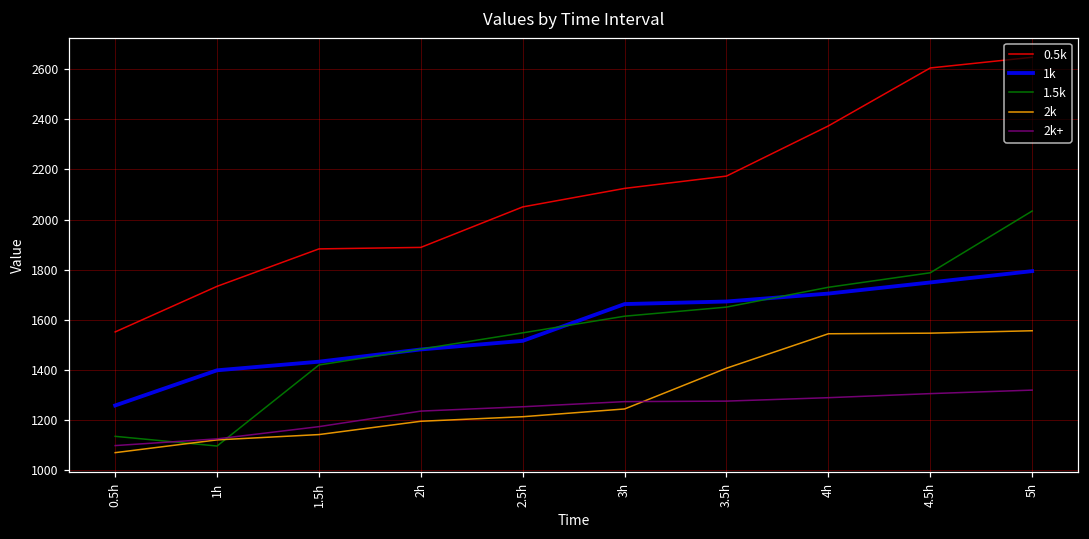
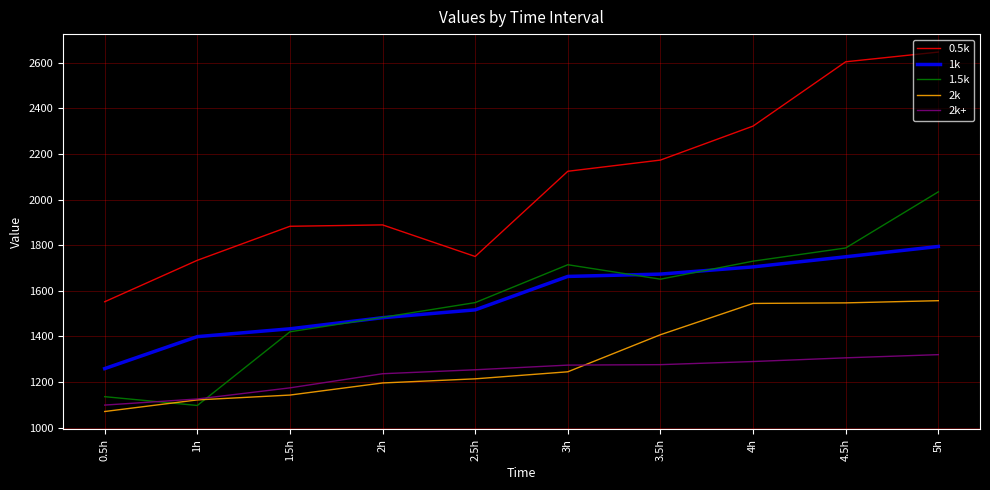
0.5k, 2.5h: 2050 -> 1750
1.5k, 3h: 1610 -> 1710
0.5k, 4h: 2370 -> 2320
